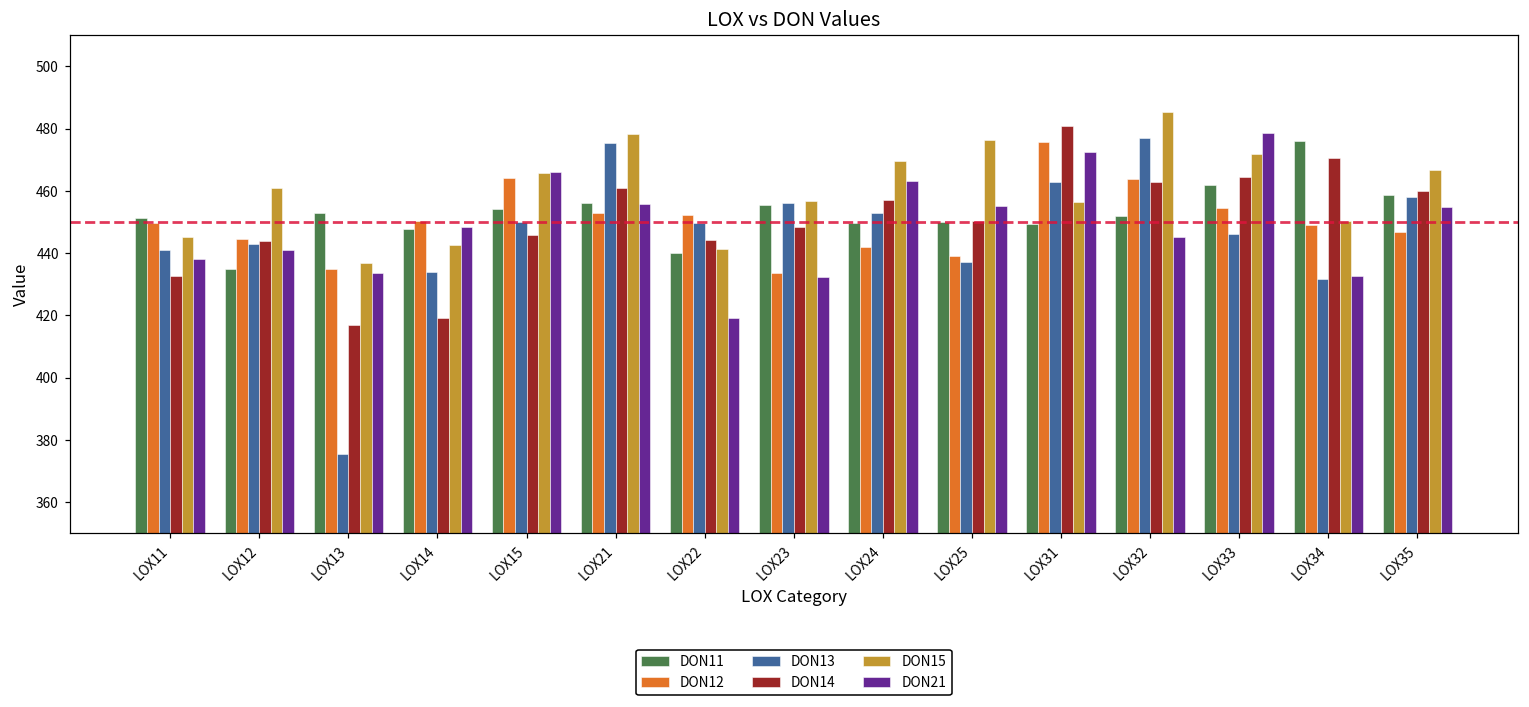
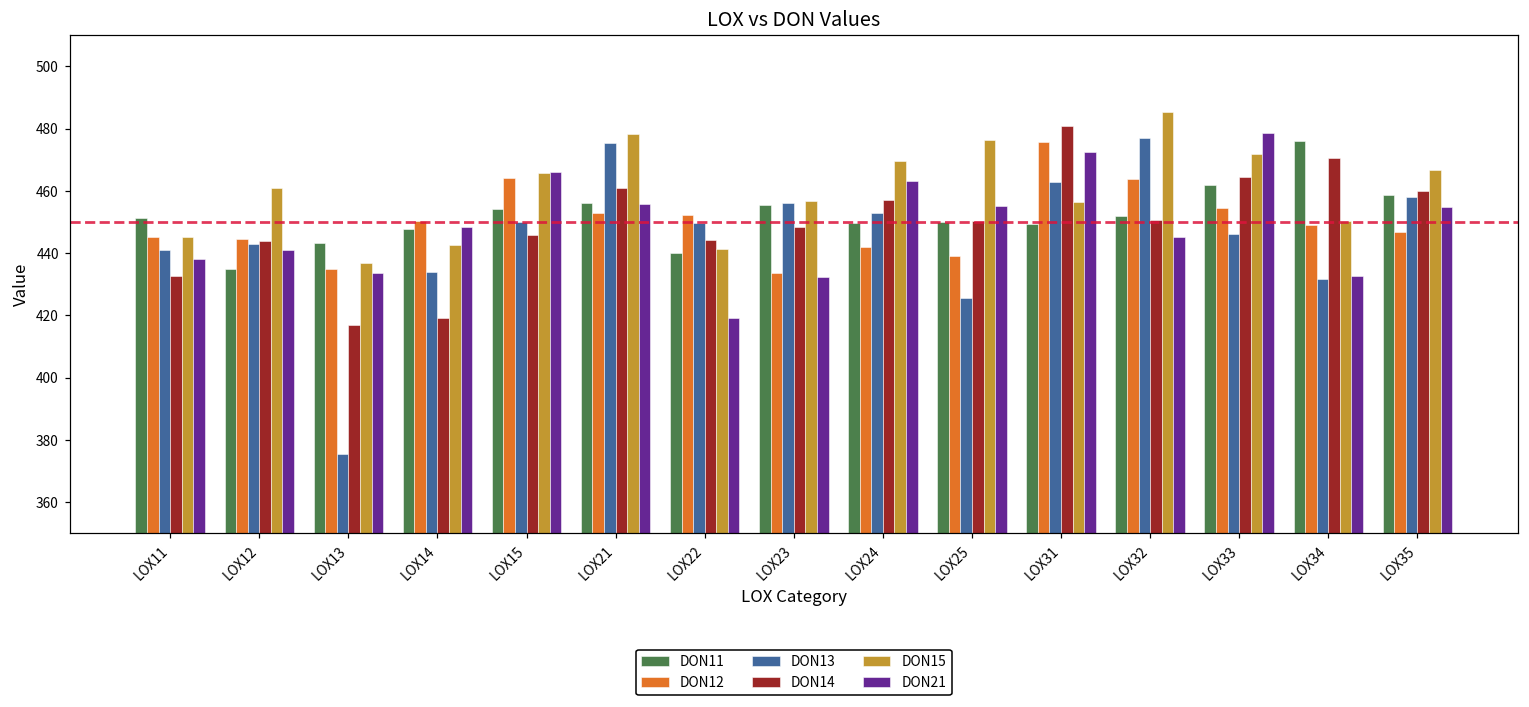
DON12, LOX11: 450 -> 445
DON11, LOX13: 453 -> 443
DON13, LOX25: 437 -> 425
DON14, LOX32: 463 -> 451
